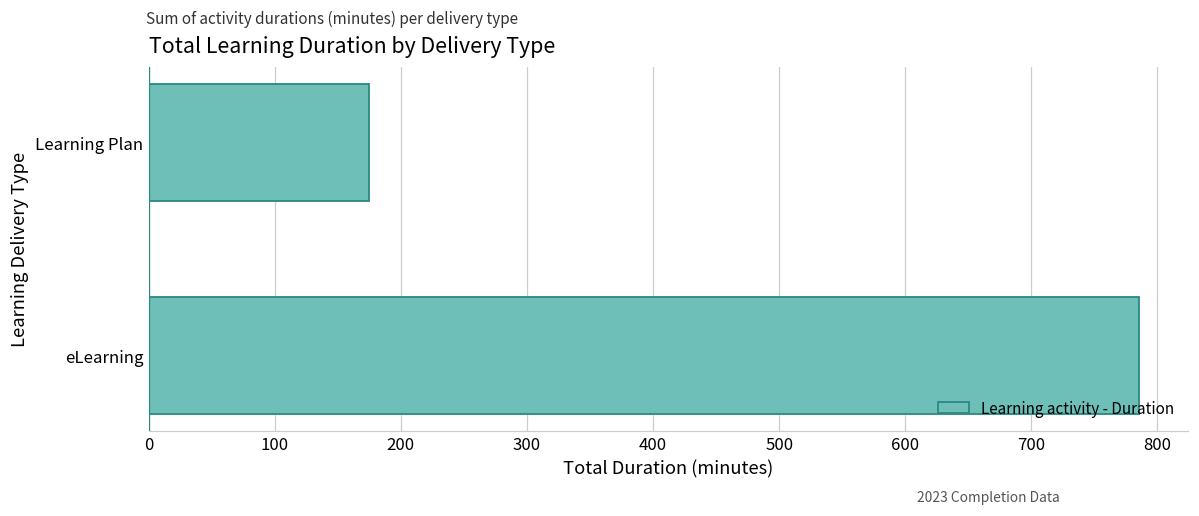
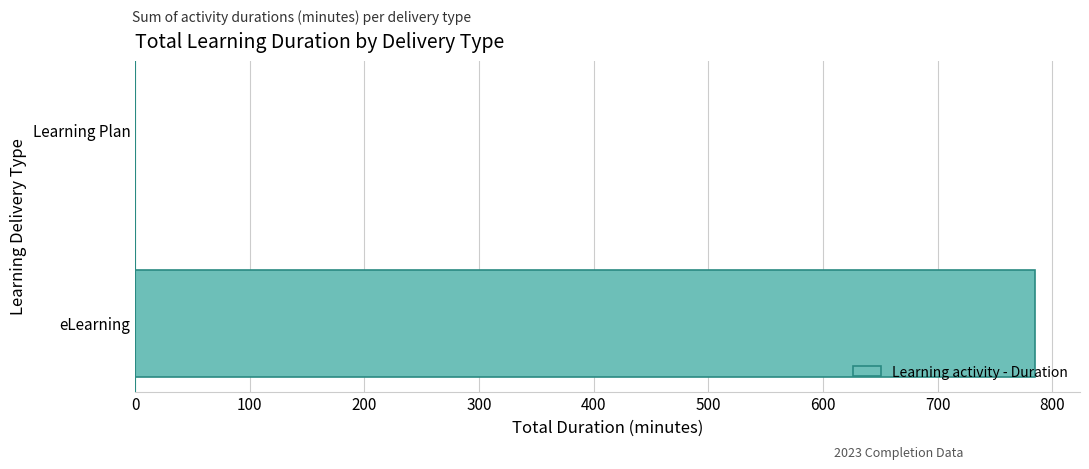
Learning Plan: 175 -> 0
